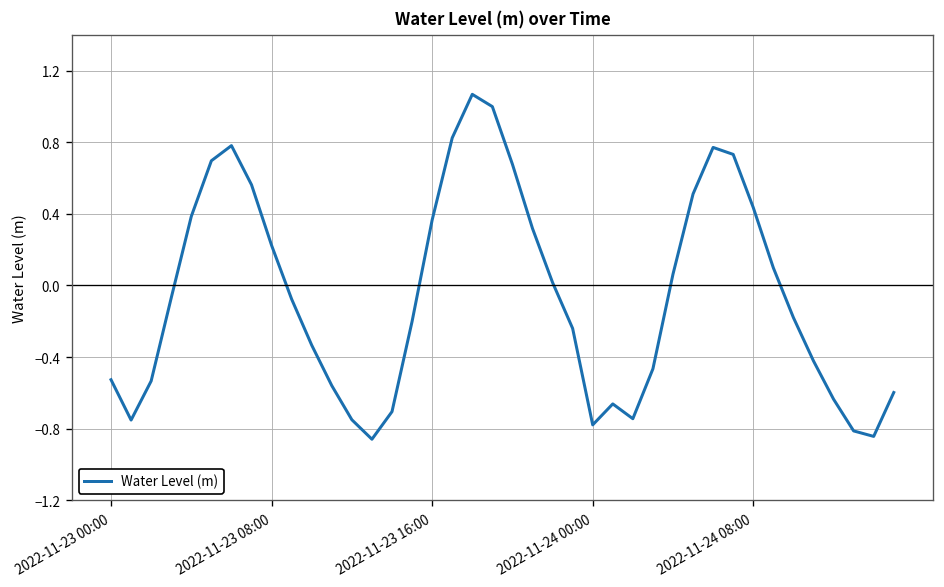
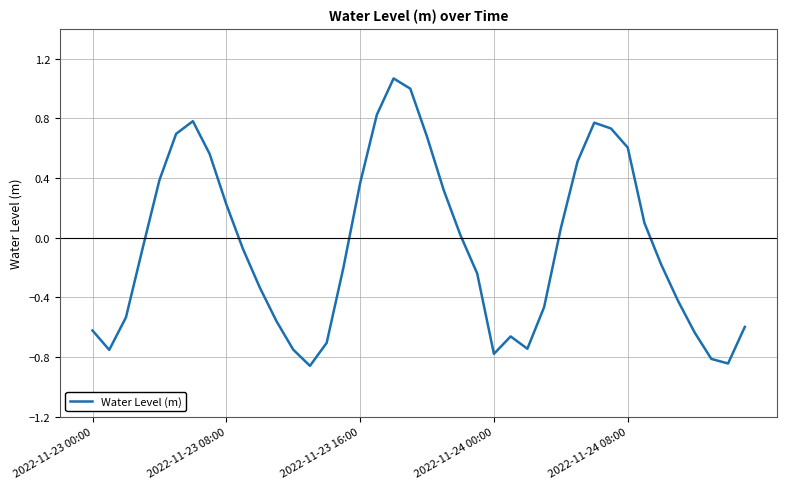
2022-11-23 00:00: -0.53 -> -0.62
2022-11-24 08:00: 0.44 -> 0.60
